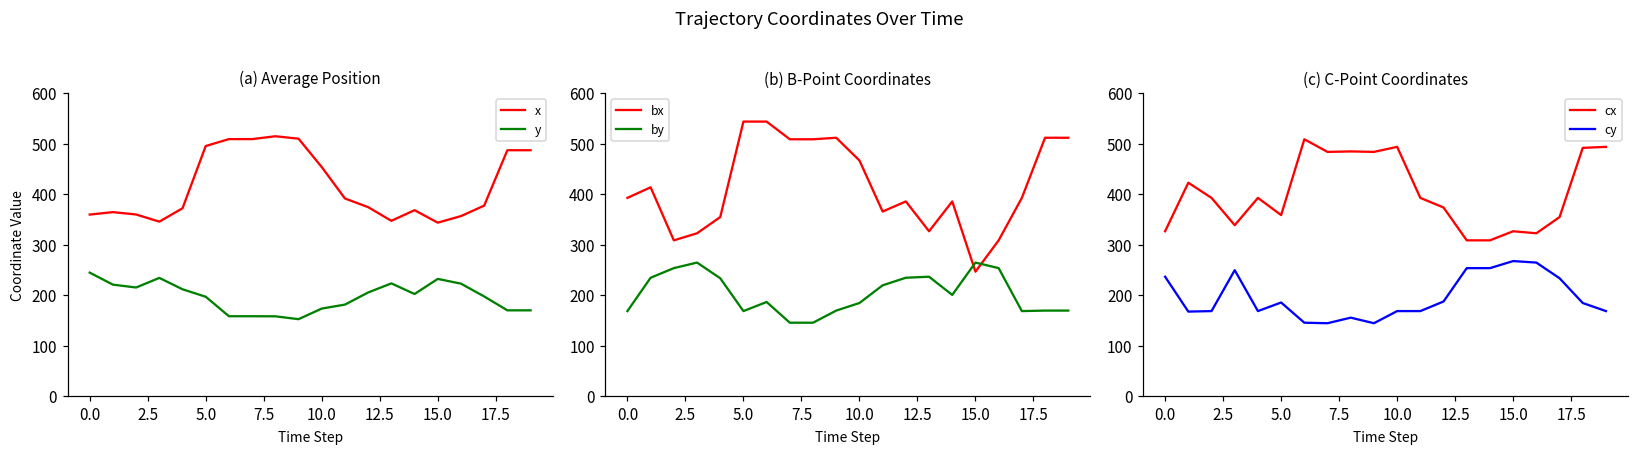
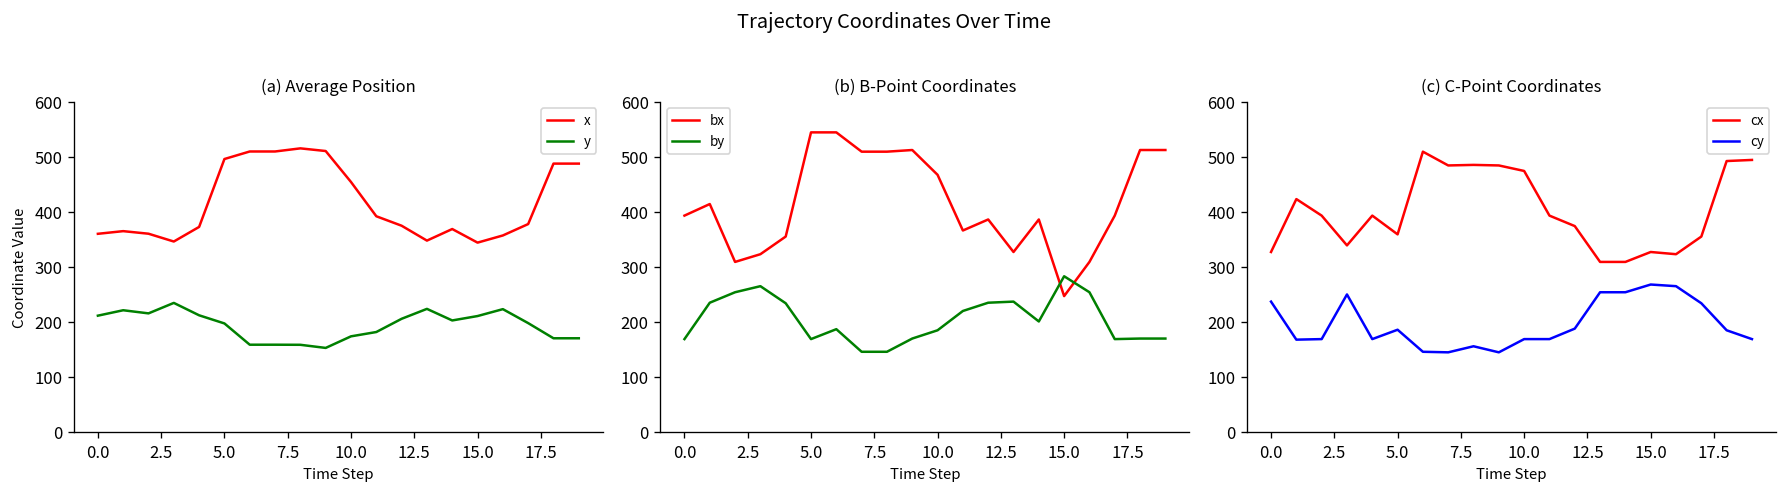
(a) Average Position, y, 0.0: 250 -> 210
(a) Average Position, y, 15.0: 230 -> 210
(b) B-Point Coordinates, by, 15.0: 270 -> 280
(c) C-Point Coordinates, cx, 10.0: 490 -> 470
